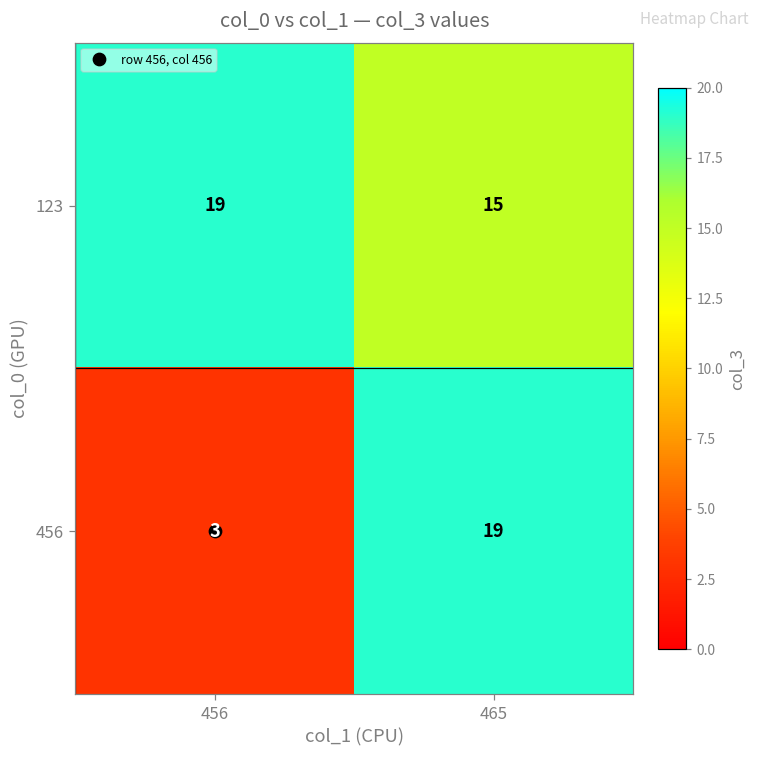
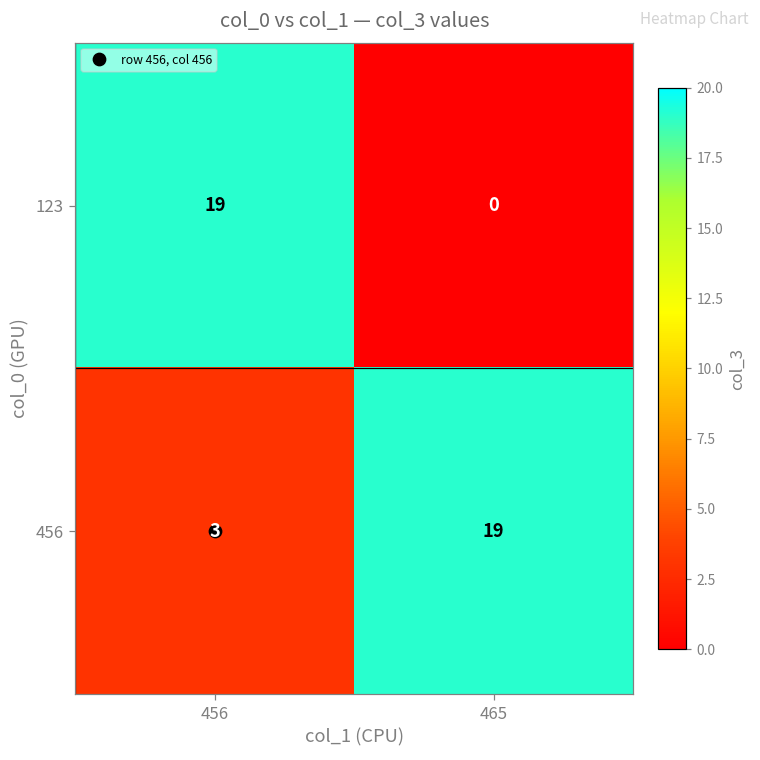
123, 465: 15 -> 0
